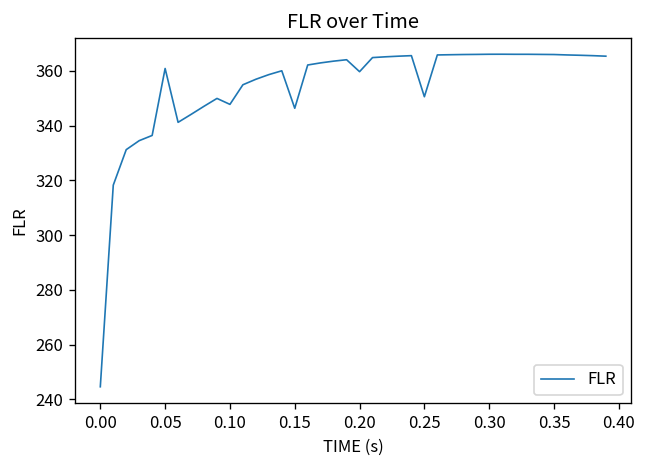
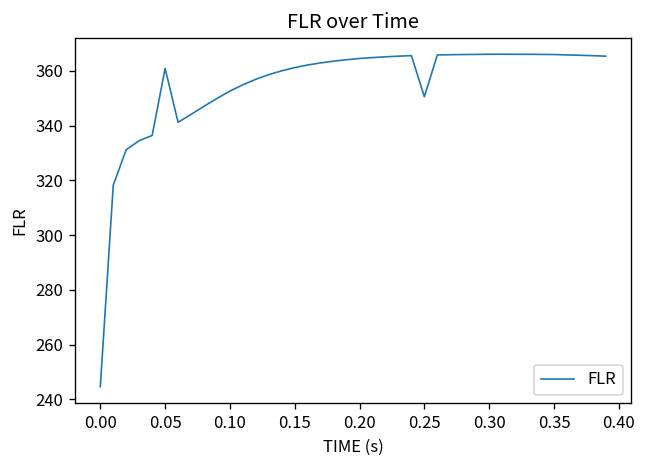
0.10: 348 -> 353
0.15: 346 -> 361
0.20: 360 -> 365
